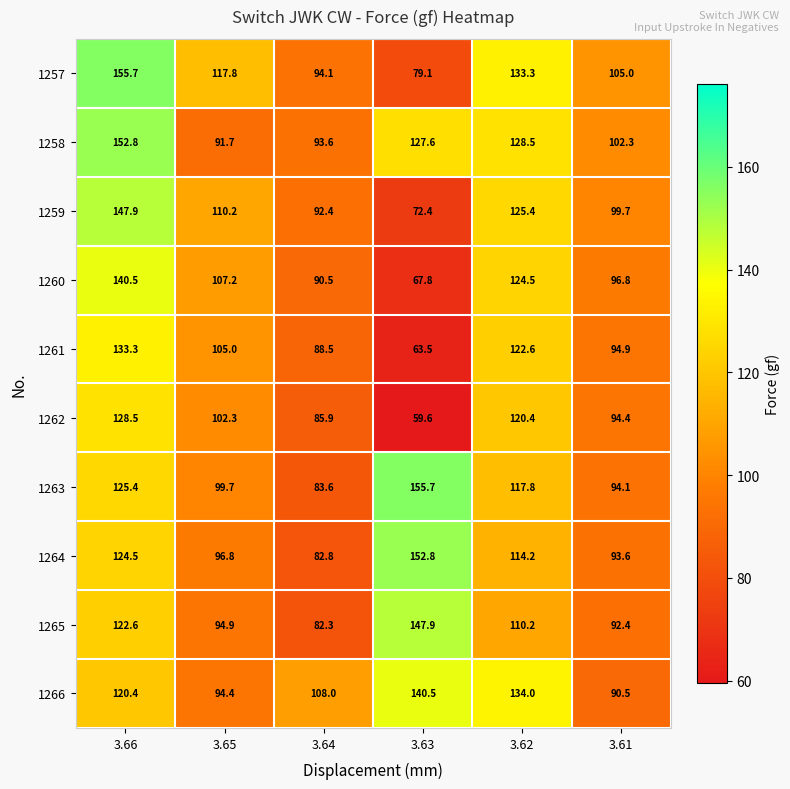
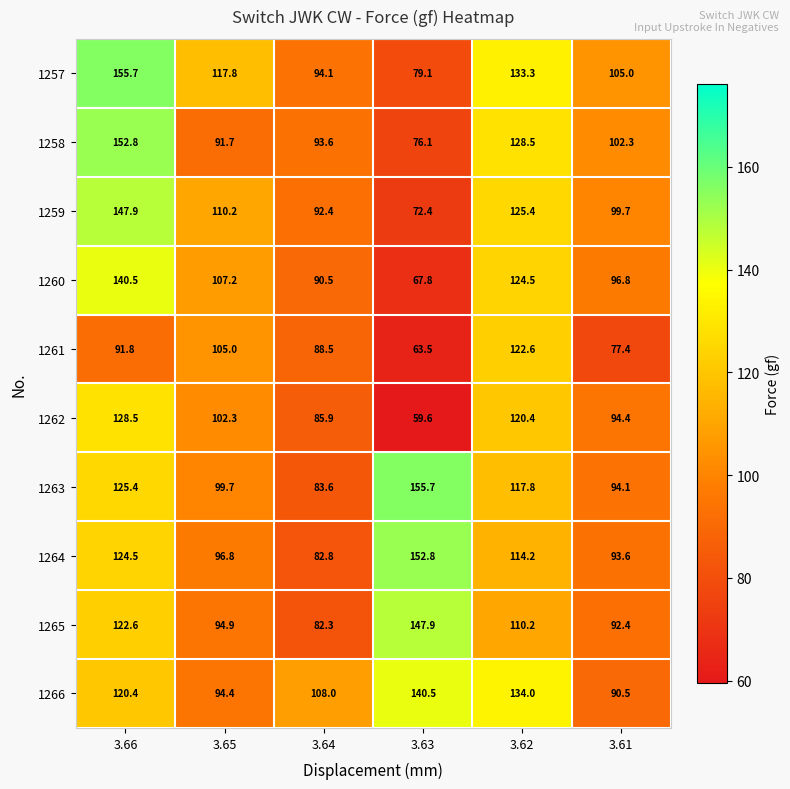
1258, 3.63: 127.6 -> 76.1
1261, 3.66: 133.3 -> 91.8
1261, 3.61: 94.9 -> 77.4
